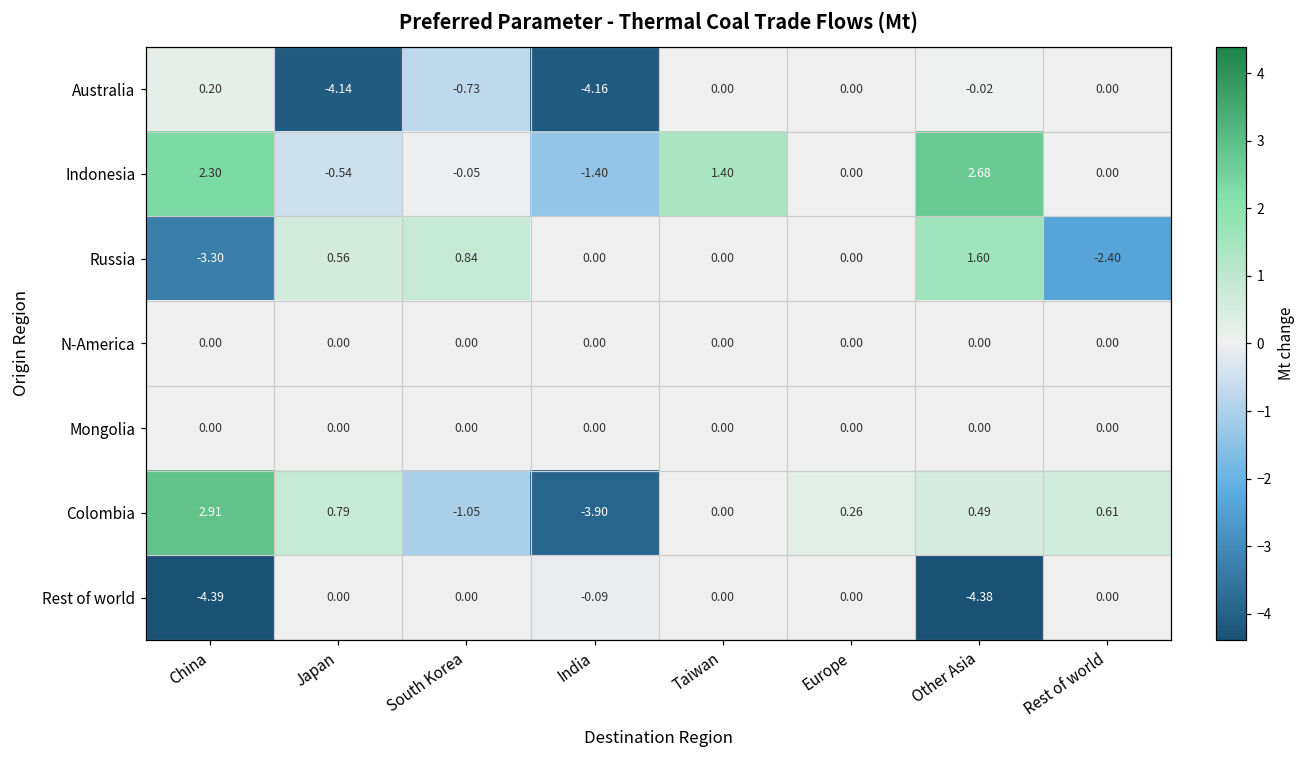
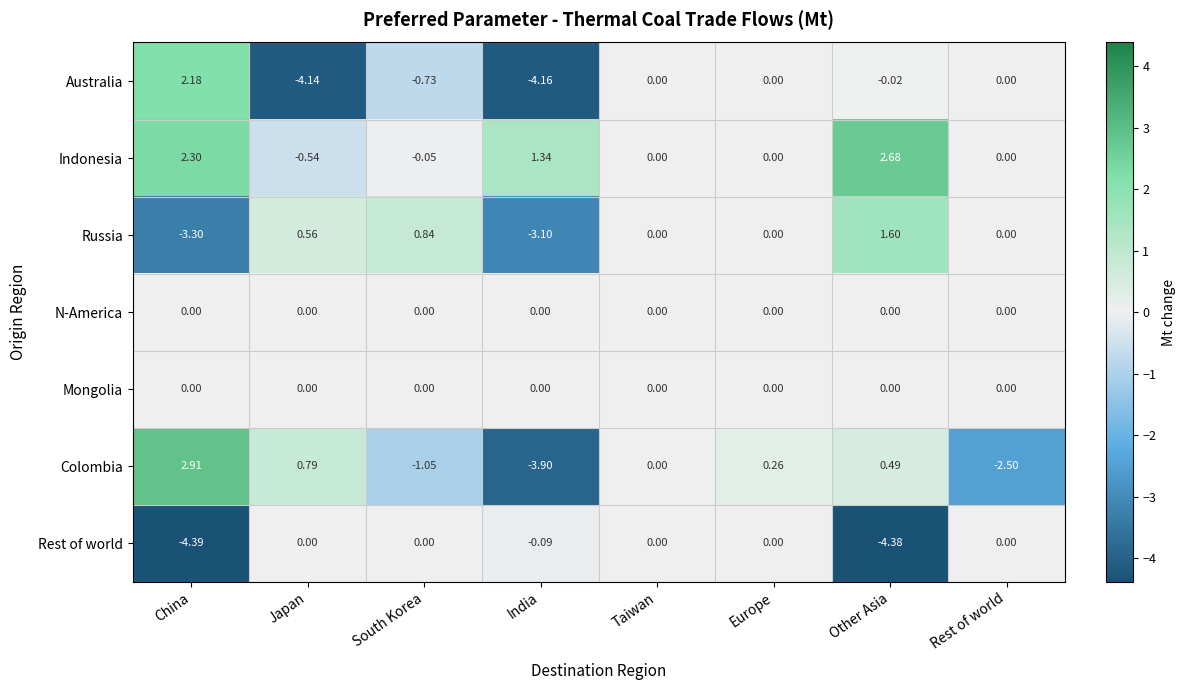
Australia, China: 0.20 -> 2.18
Indonesia, India: -1.40 -> 1.34
Indonesia, Taiwan: 1.40 -> 0.00
Russia, India: 0.00 -> -3.10
Russia, Rest of world: -2.40 -> 0.00
Colombia, Rest of world: 0.61 -> -2.50
